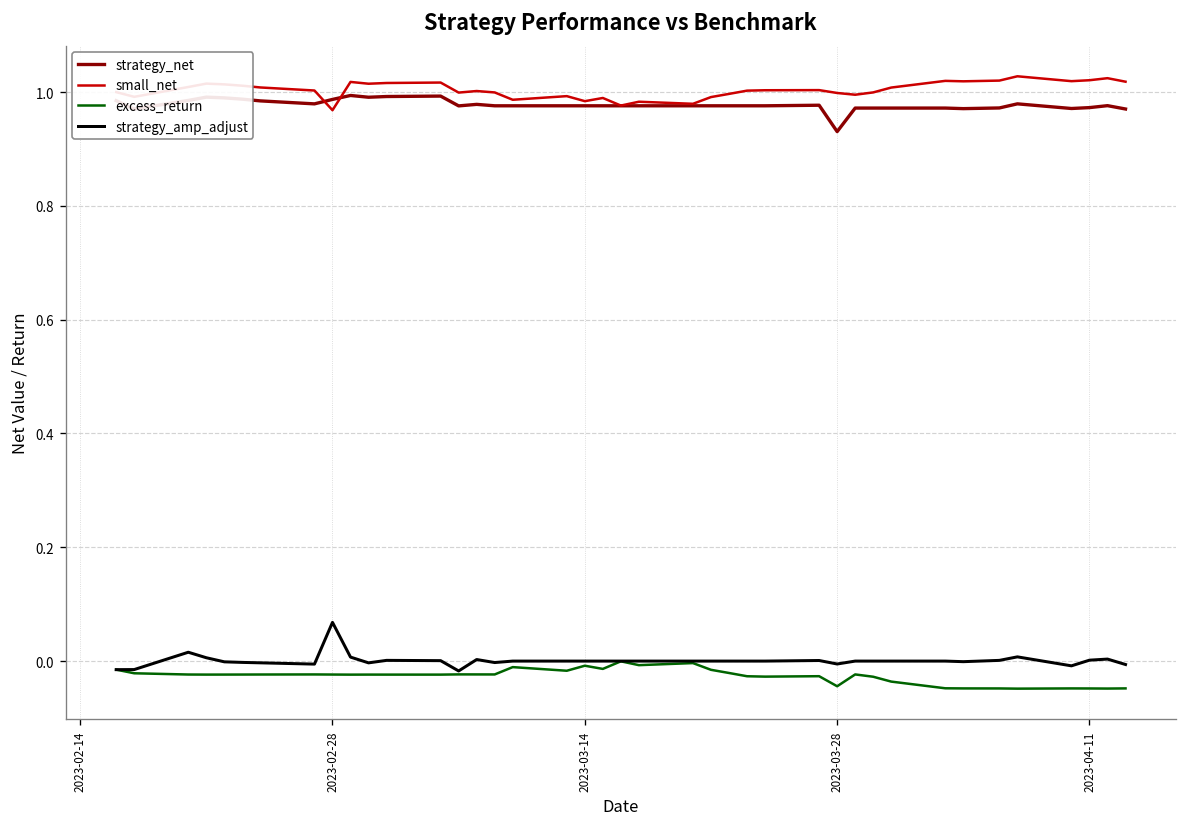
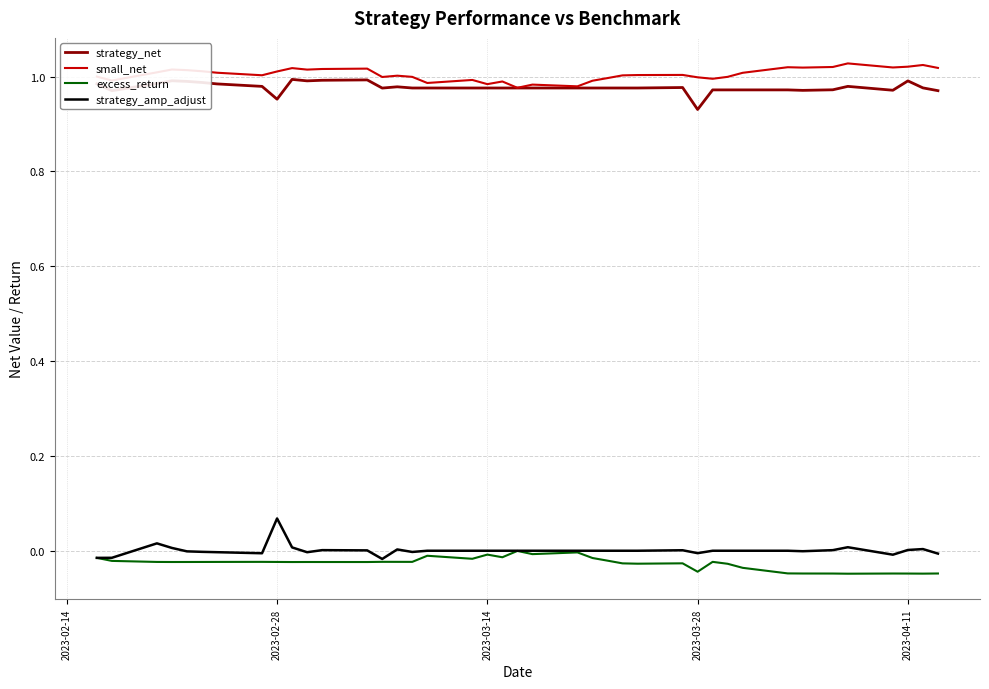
strategy_net, 2023-02-28: 0.99 -> 0.95
small_net, 2023-02-28: 0.97 -> 1.01
strategy_net, 2023-04-11: 0.97 -> 0.99
